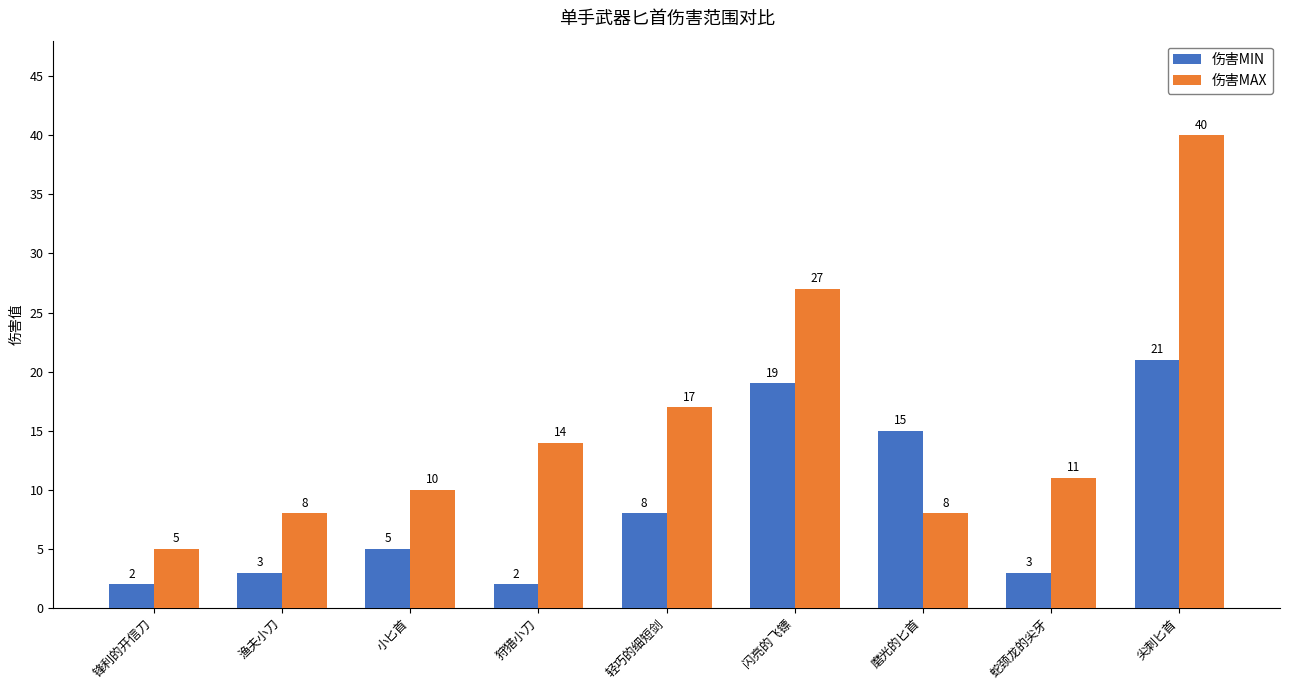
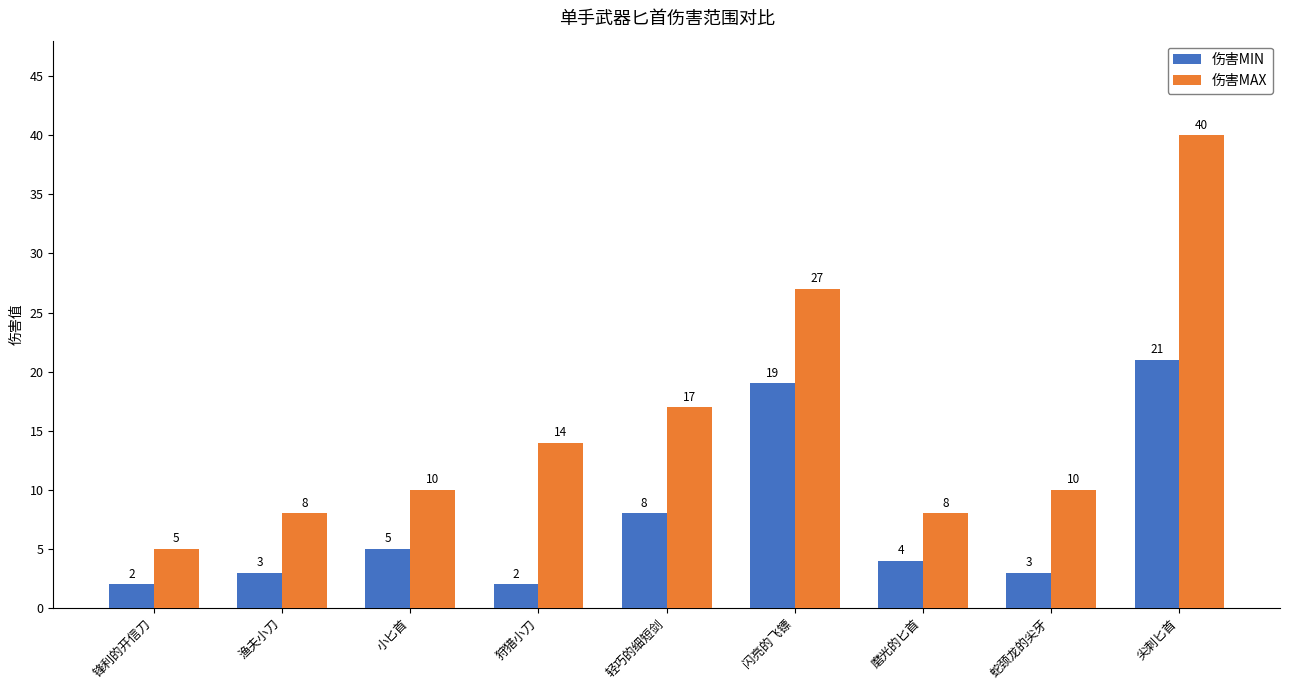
伤害MIN, 磨光的匕首: 15 -> 4
伤害MAX, 蛇颈龙的尖牙: 11 -> 10
